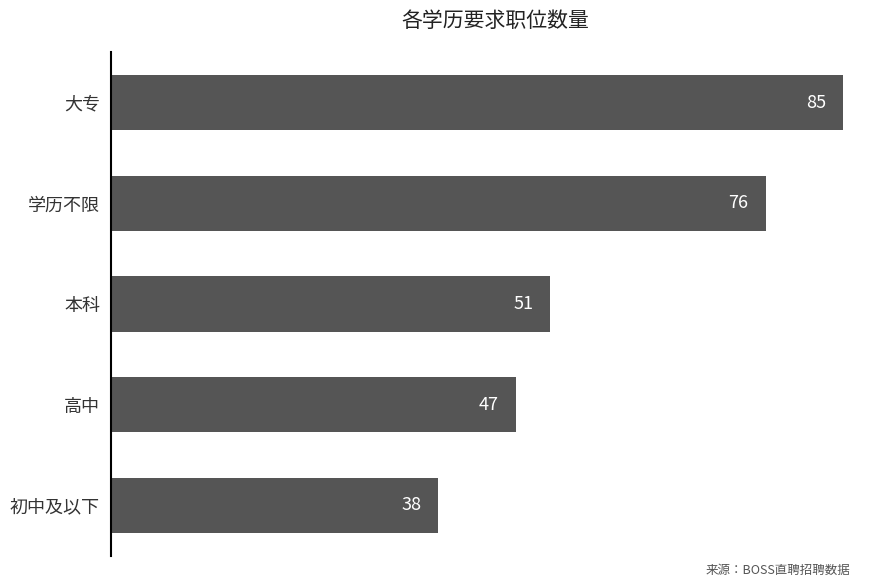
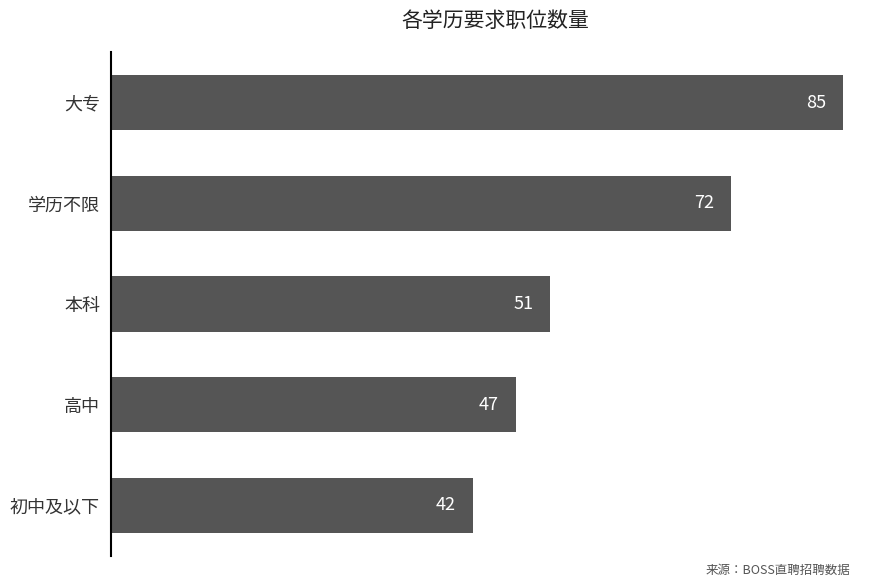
学历不限: 76 -> 72
初中及以下: 38 -> 42
